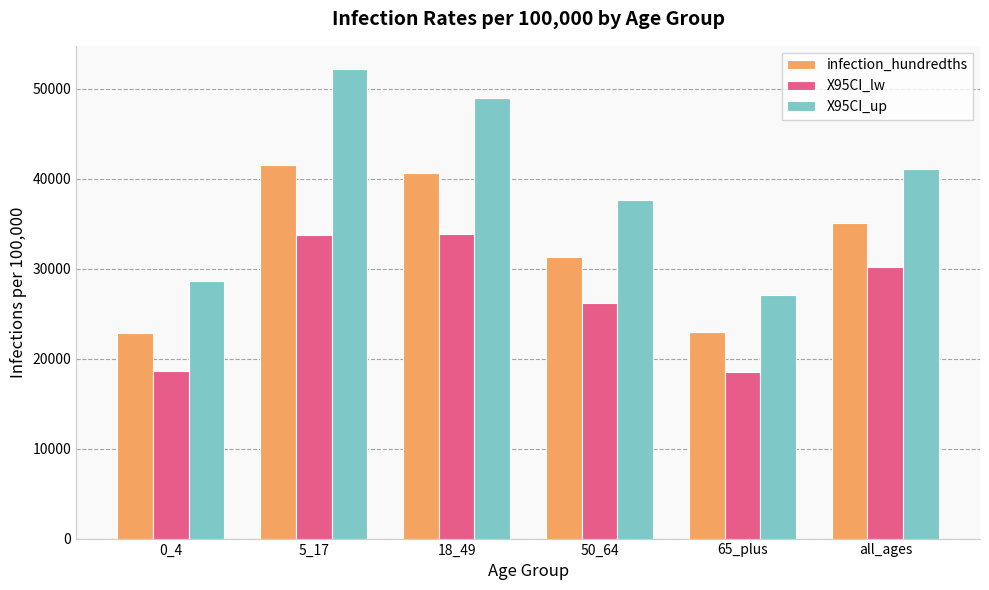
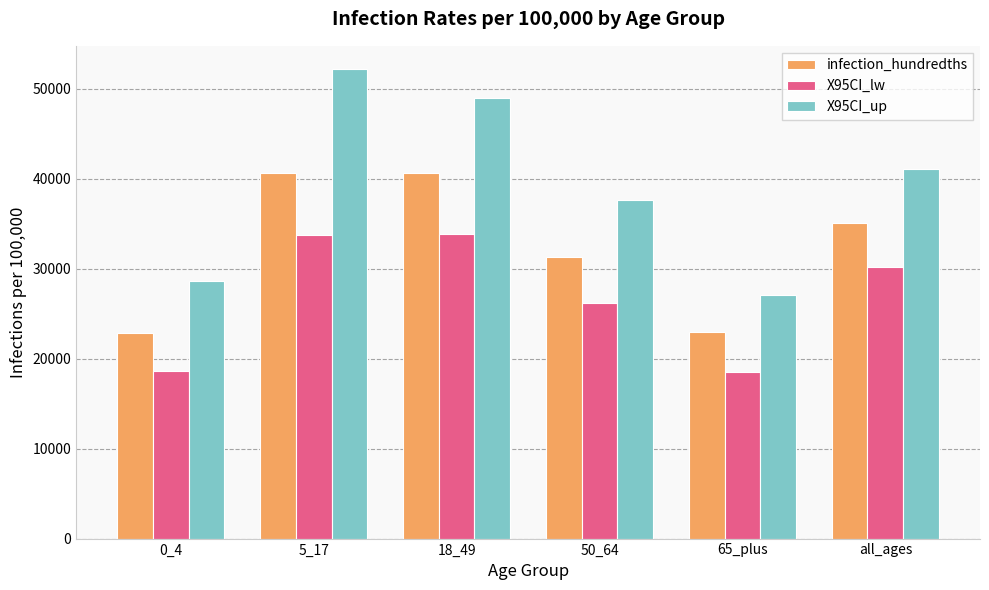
infection_hundredths, 5_17: 42000 -> 41000
